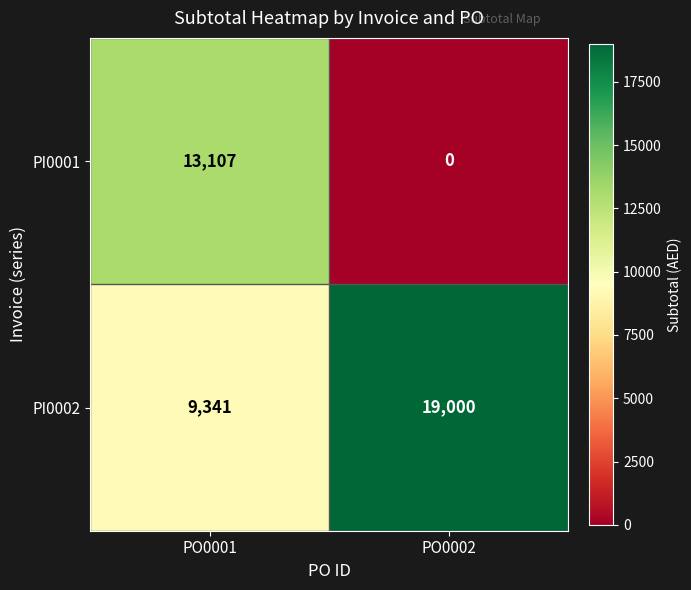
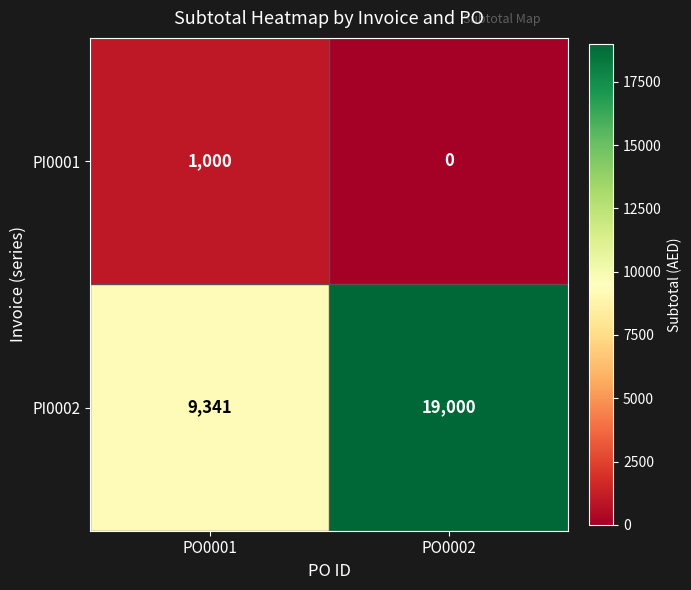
PI0001, PO0001: 13,107 -> 1,000
